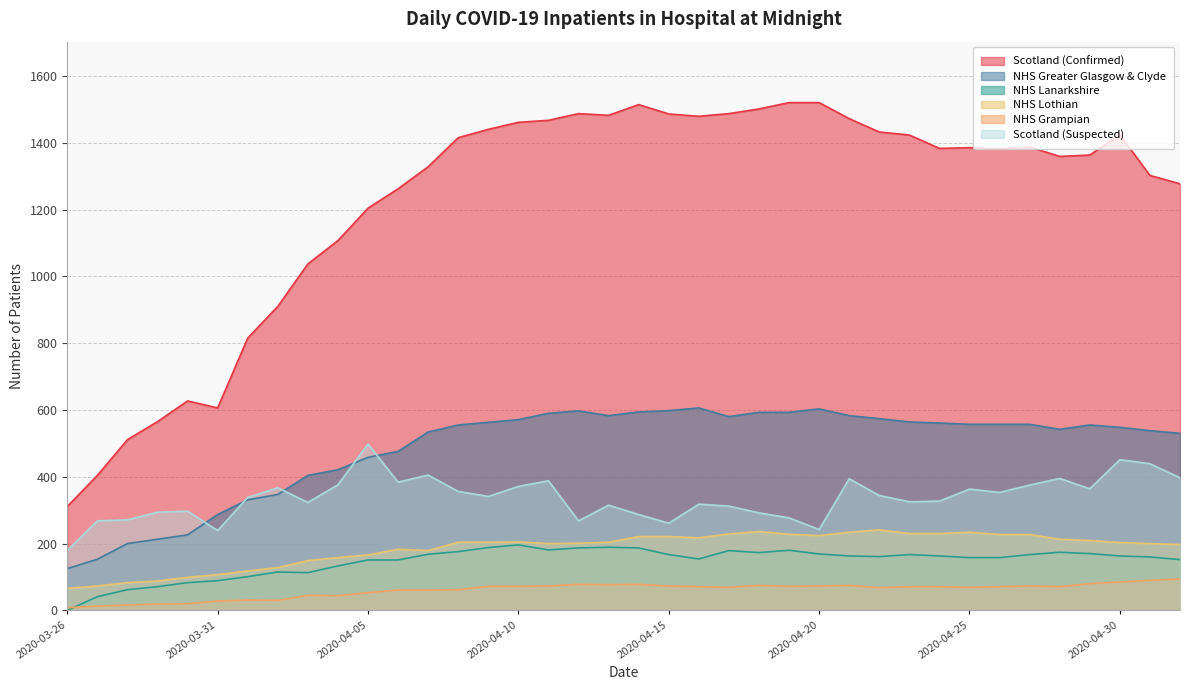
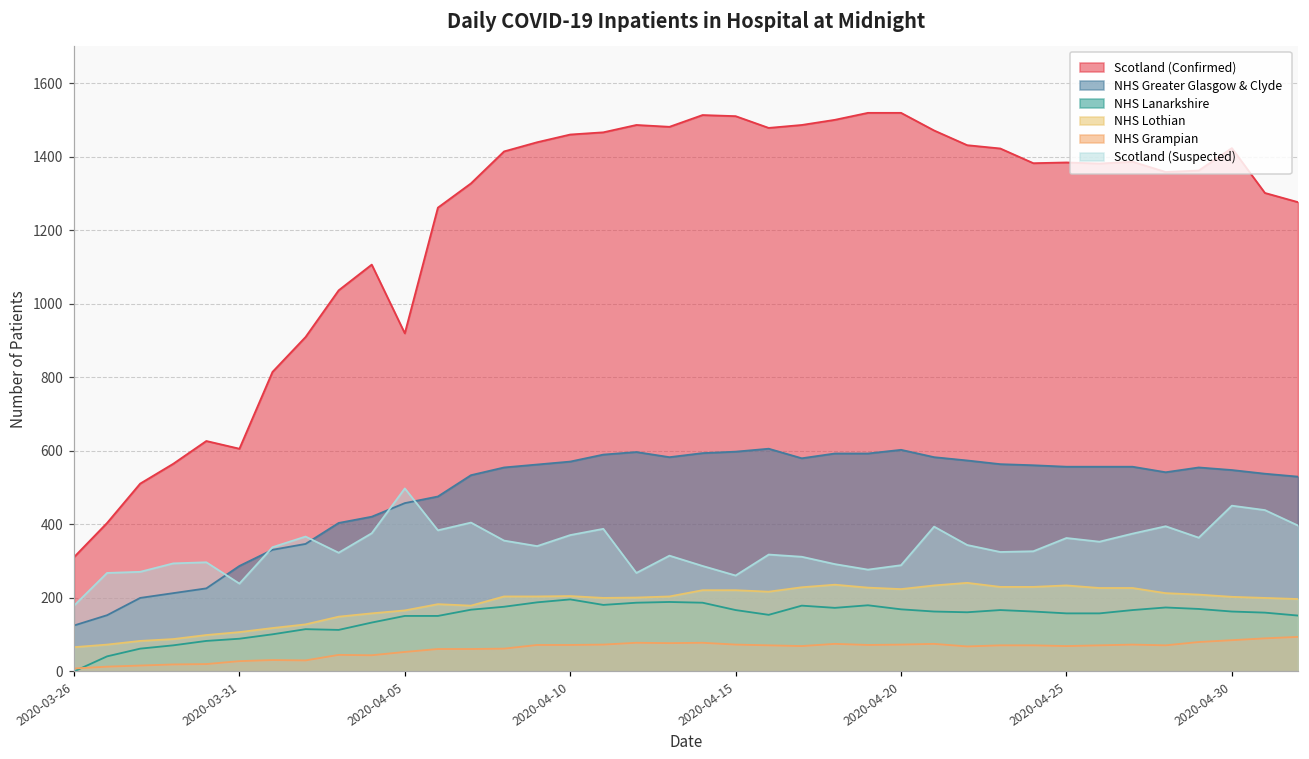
Scotland (Confirmed), 2020-04-05: 1200 -> 920
Scotland (Confirmed), 2020-04-15: 1490 -> 1510
Scotland (Suspected), 2020-04-20: 240 -> 290
